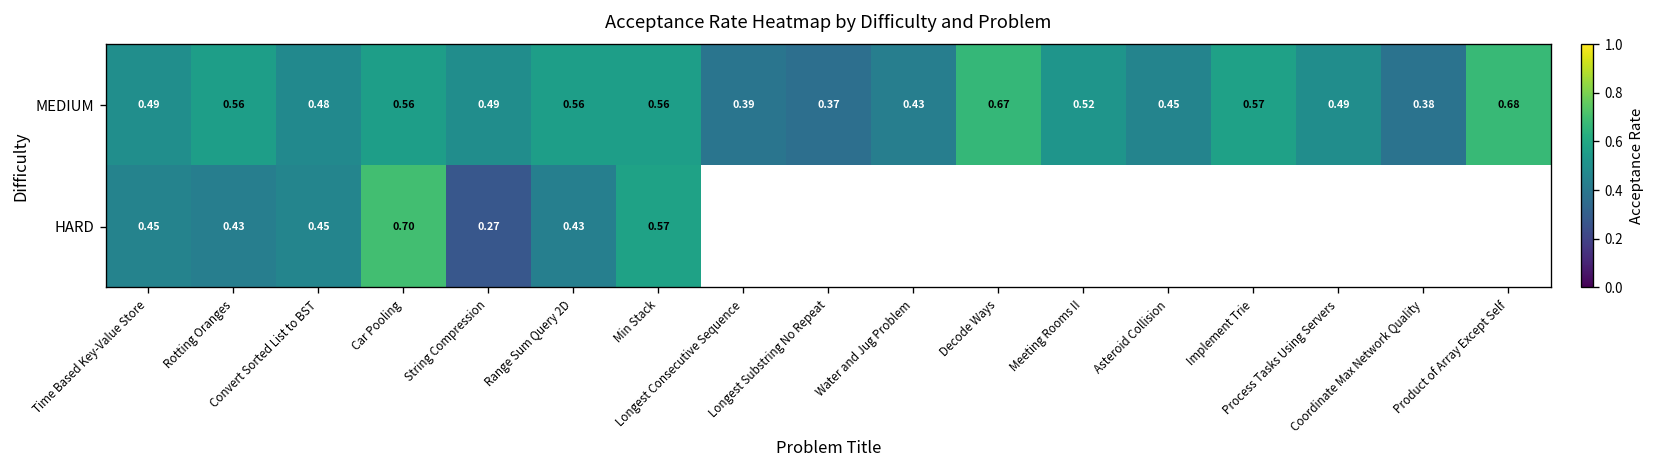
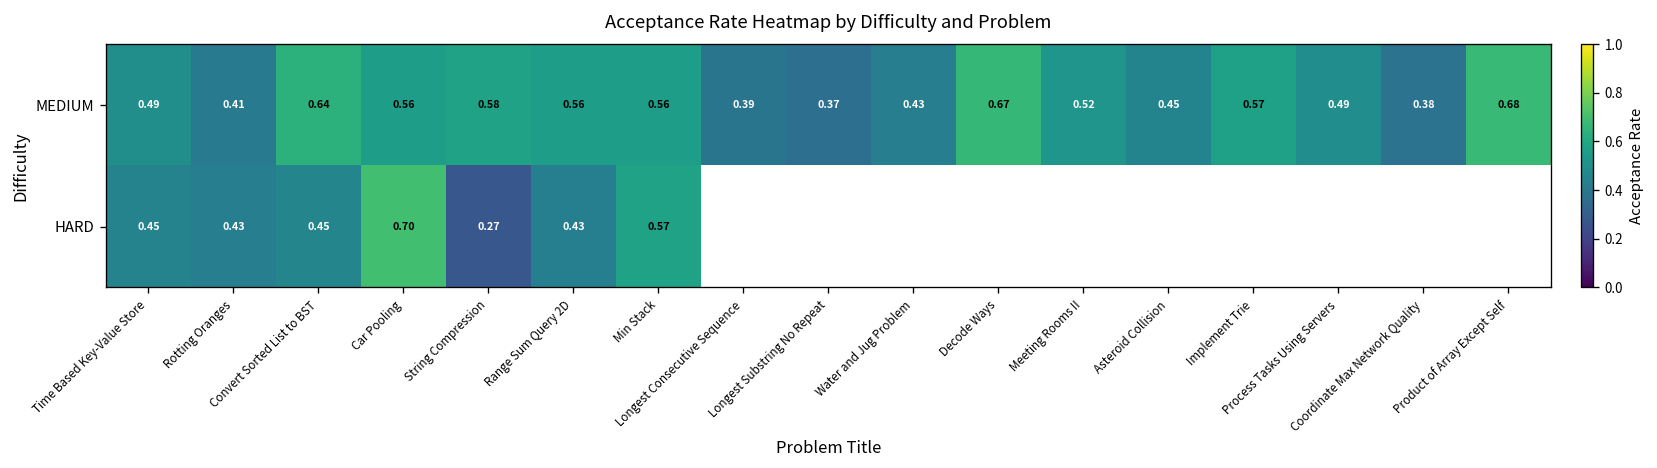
MEDIUM, Rotting Oranges: 0.56 -> 0.41
MEDIUM, Convert Sorted List to BST: 0.48 -> 0.64
MEDIUM, String Compression: 0.49 -> 0.58
